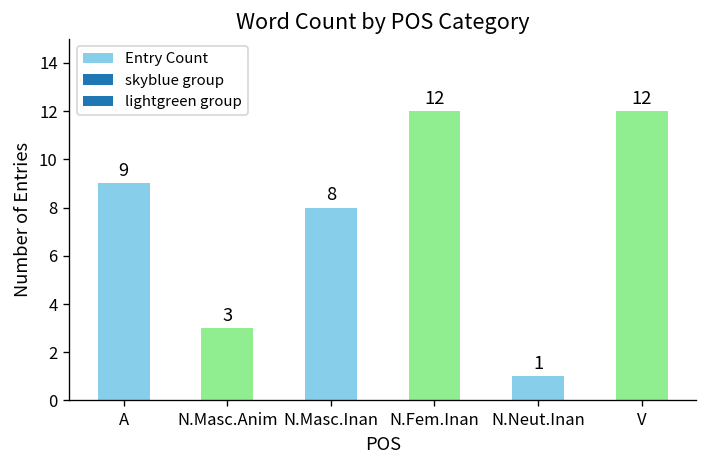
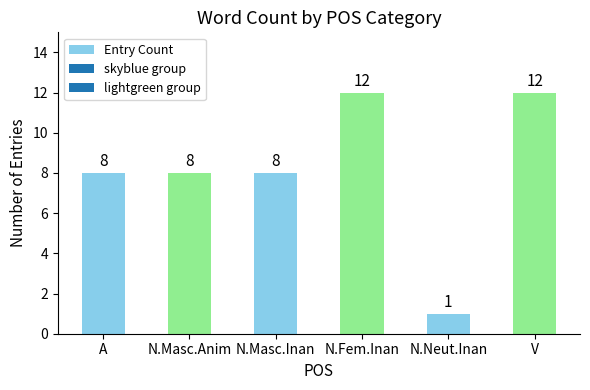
A: 9 -> 8
N.Masc.Anim: 3 -> 8
